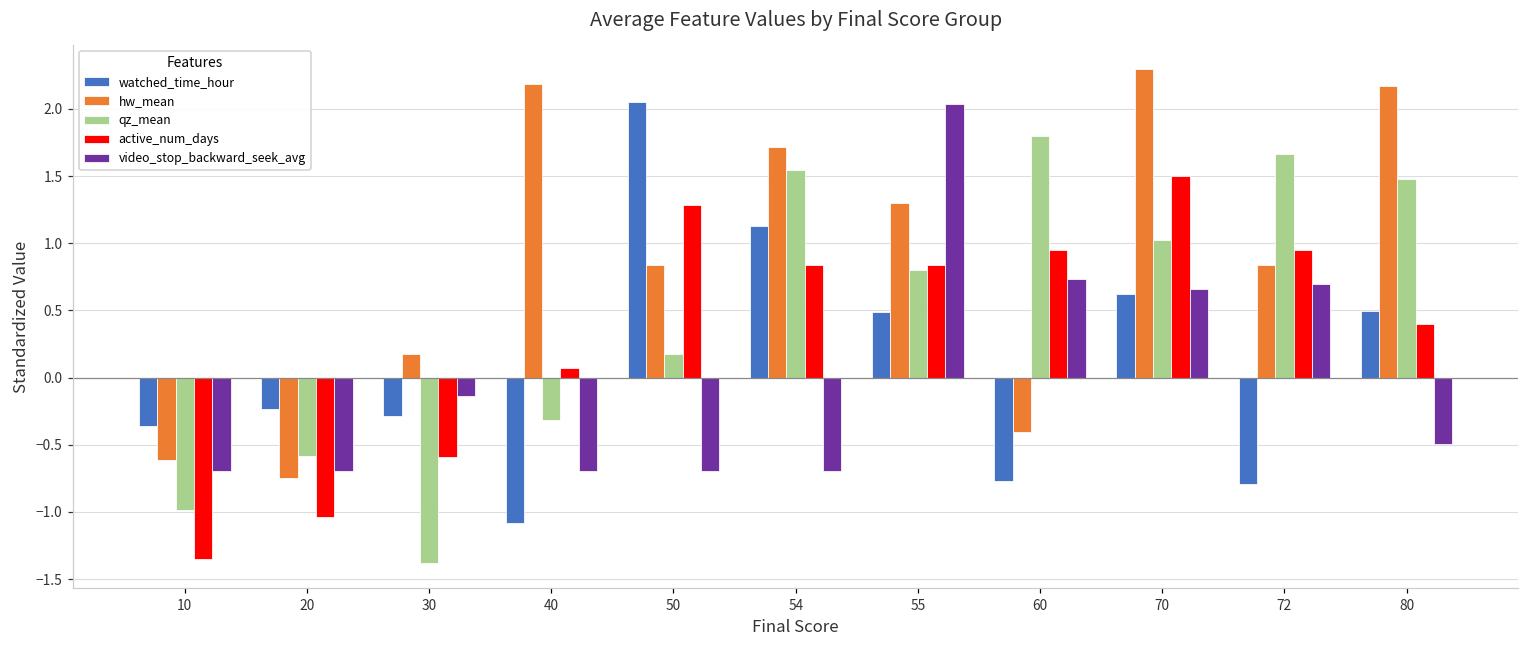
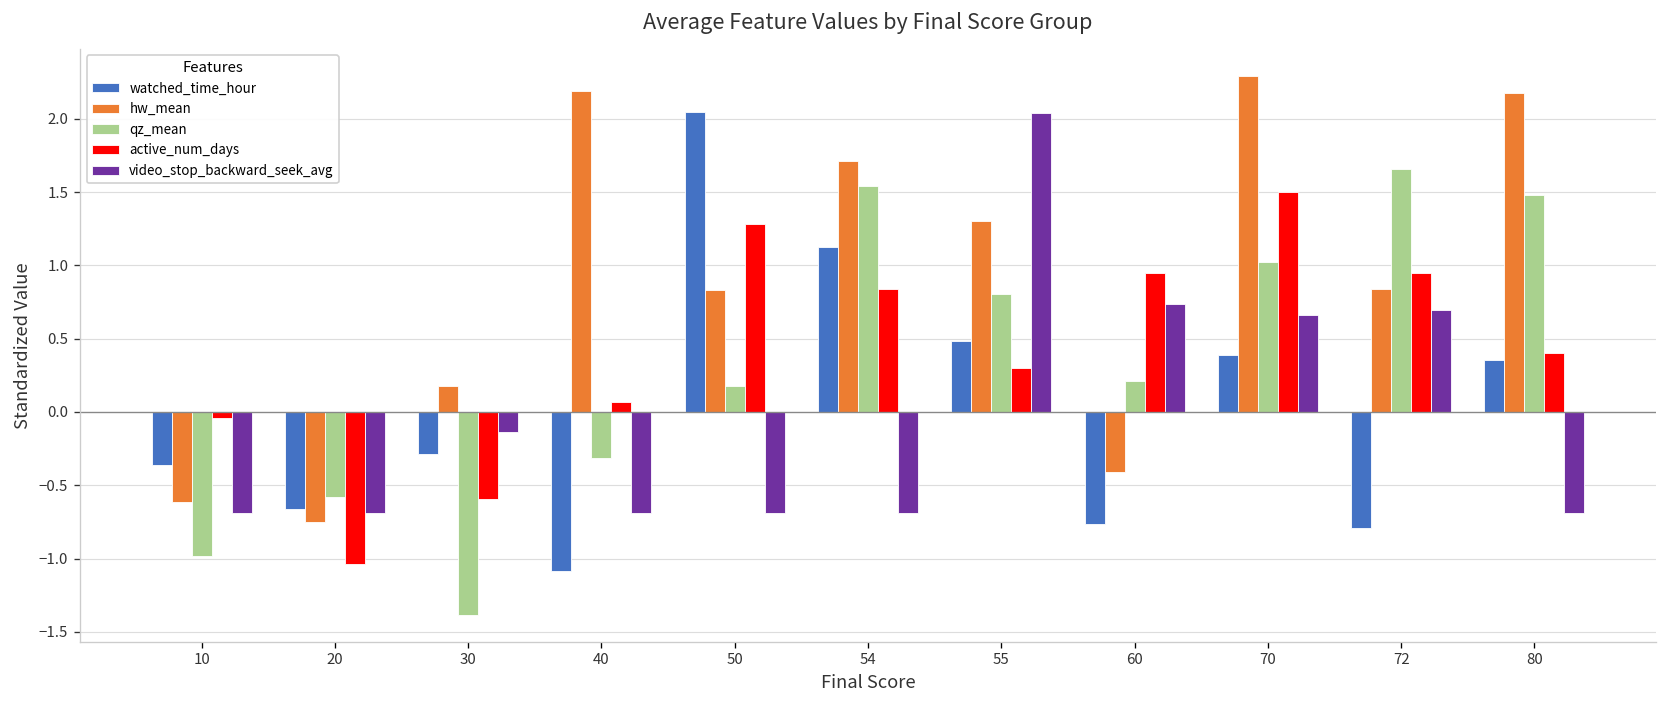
active_num_days, 10: -1.35 -> -0.04
watched_time_hour, 20: -0.24 -> -0.66
active_num_days, 55: 0.84 -> 0.30
qz_mean, 60: 1.80 -> 0.21
watched_time_hour, 70: 0.63 -> 0.39
watched_time_hour, 80: 0.49 -> 0.36
video_stop_backward_seek_avg, 80: -0.49 -> -0.69
